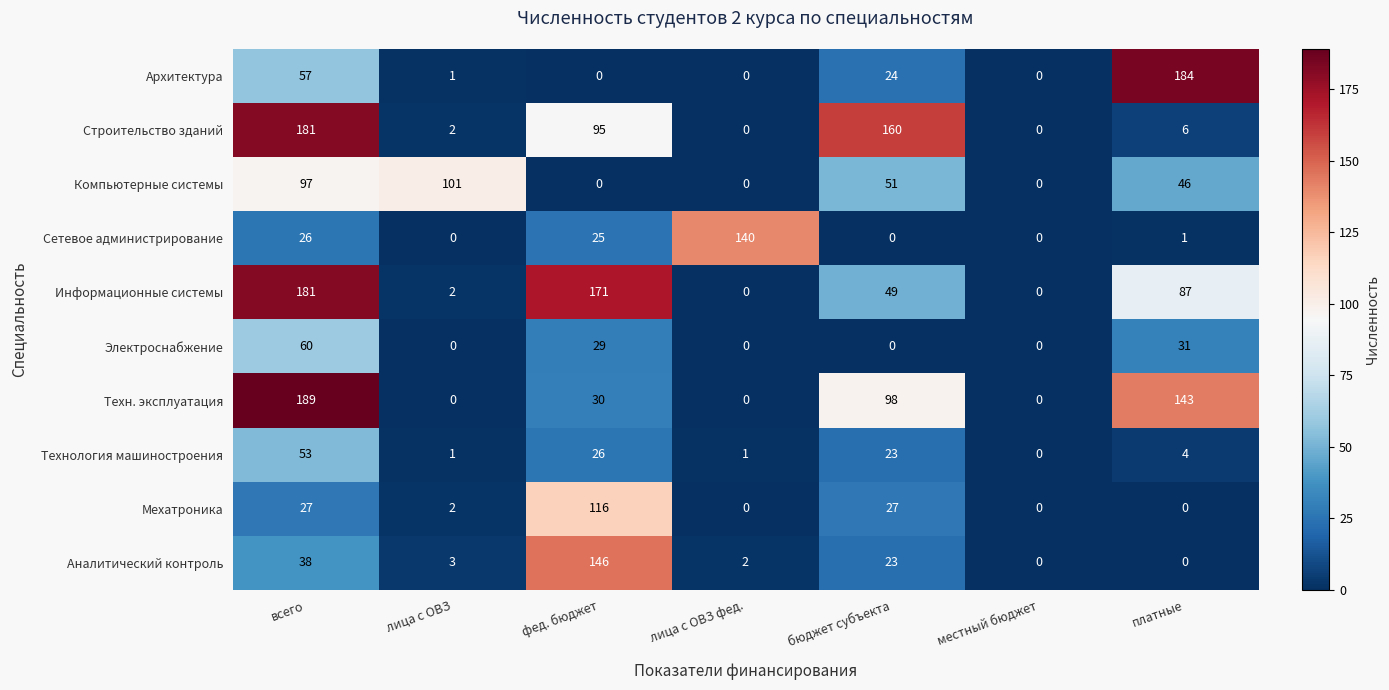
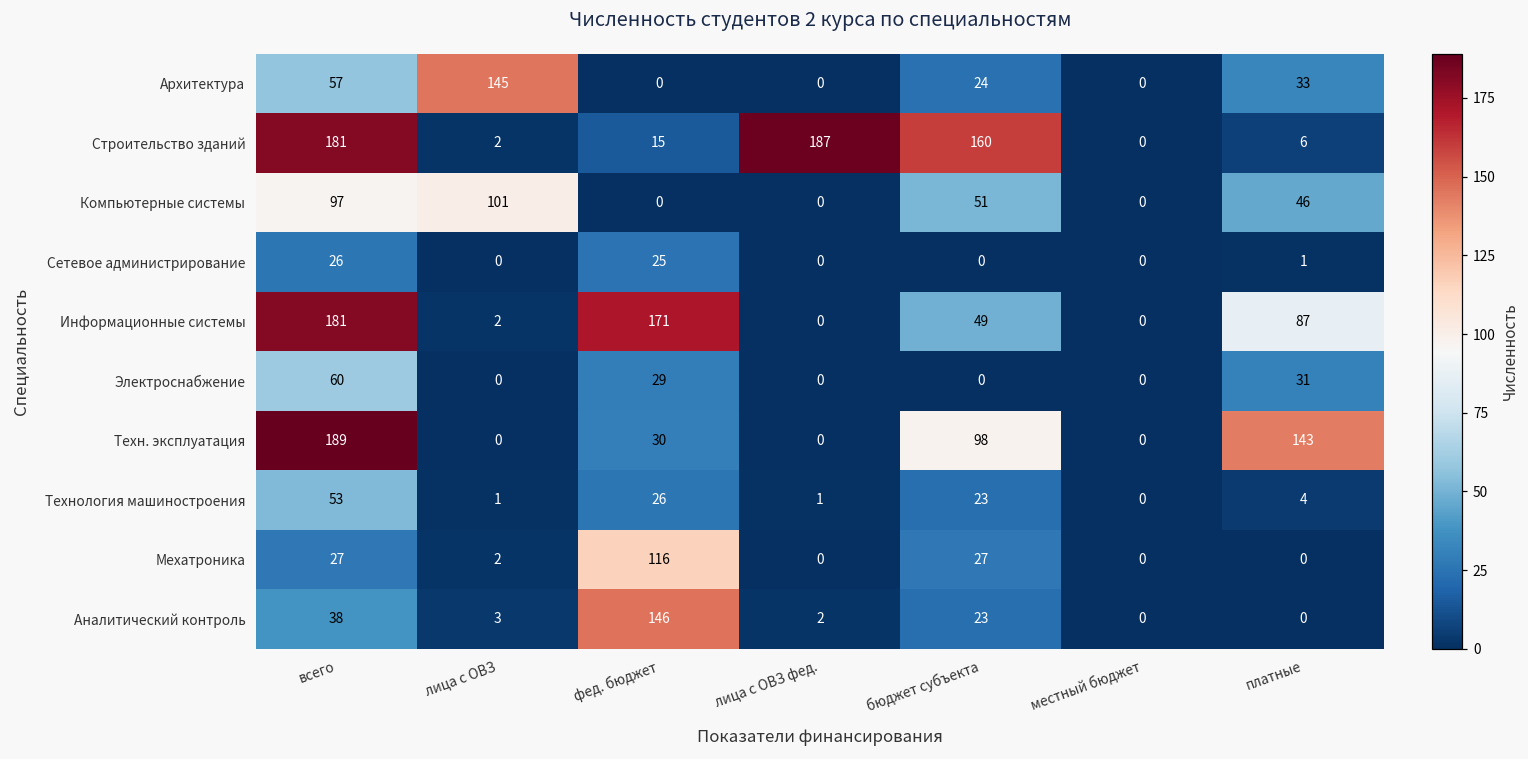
Архитектура, лица с ОВЗ: 1 -> 145
Архитектура, платные: 184 -> 33
Строительство зданий, фед. бюджет: 95 -> 15
Строительство зданий, лица с ОВЗ фед.: 0 -> 187
Сетевое администрирование, лица с ОВЗ фед.: 140 -> 0
